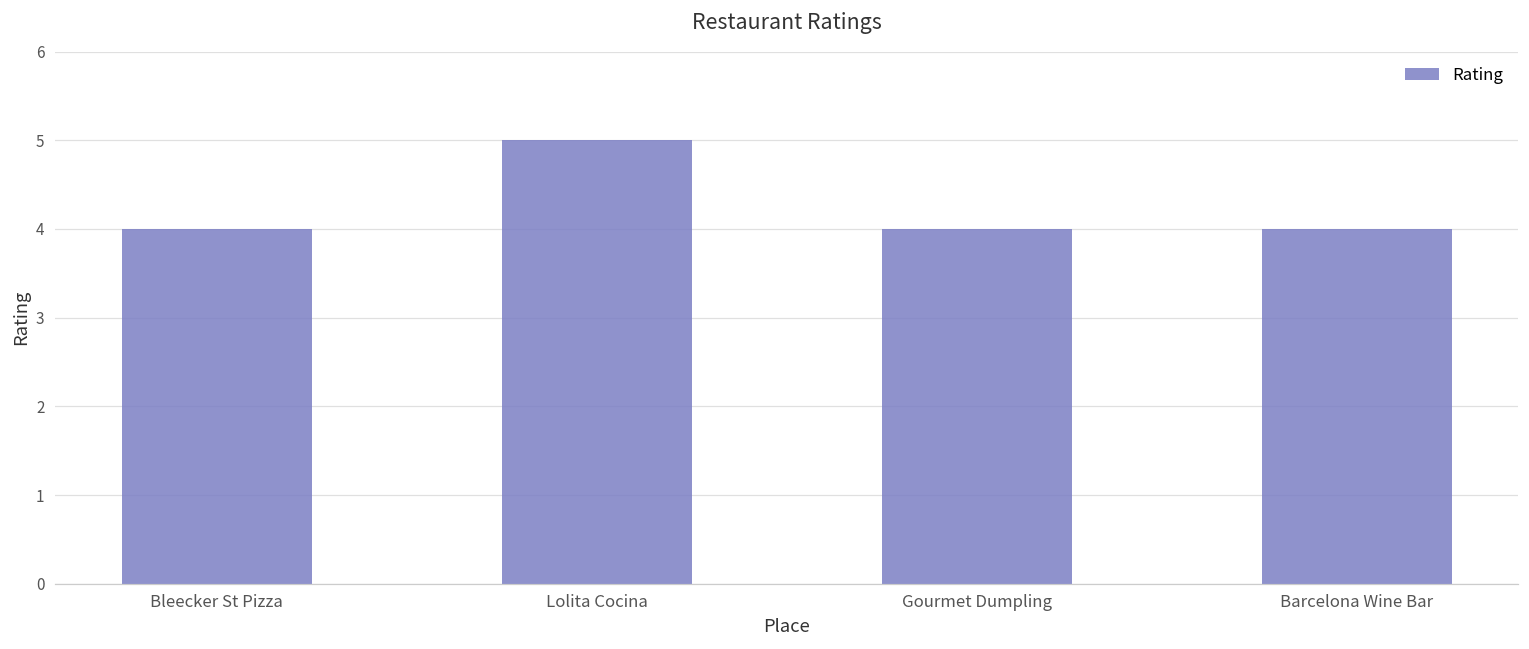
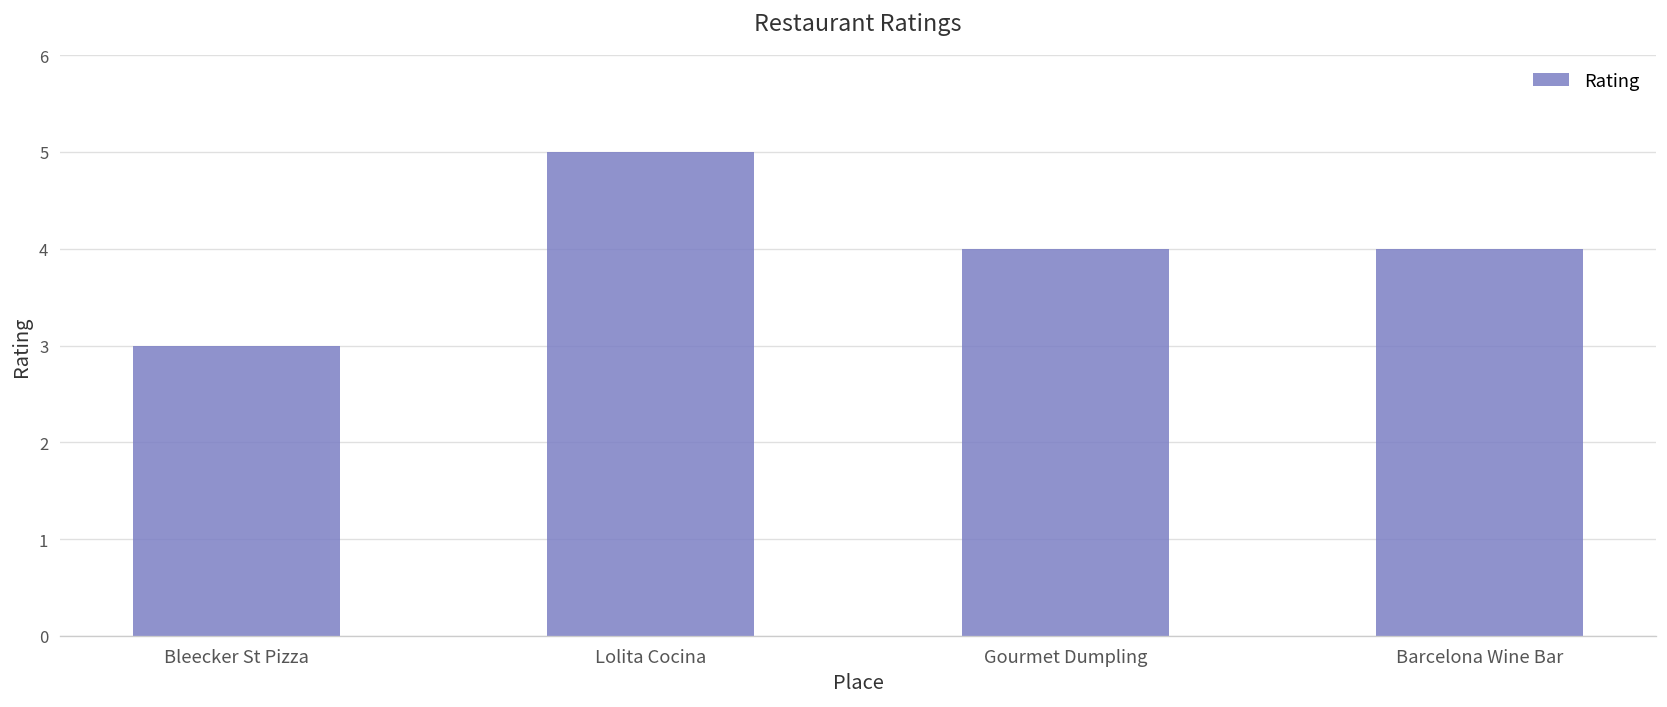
Bleecker St Pizza: 4 -> 3
